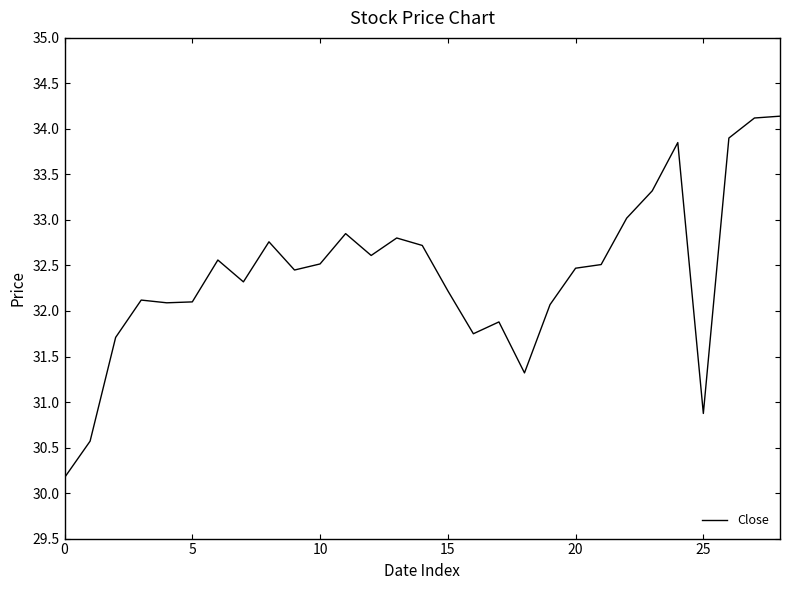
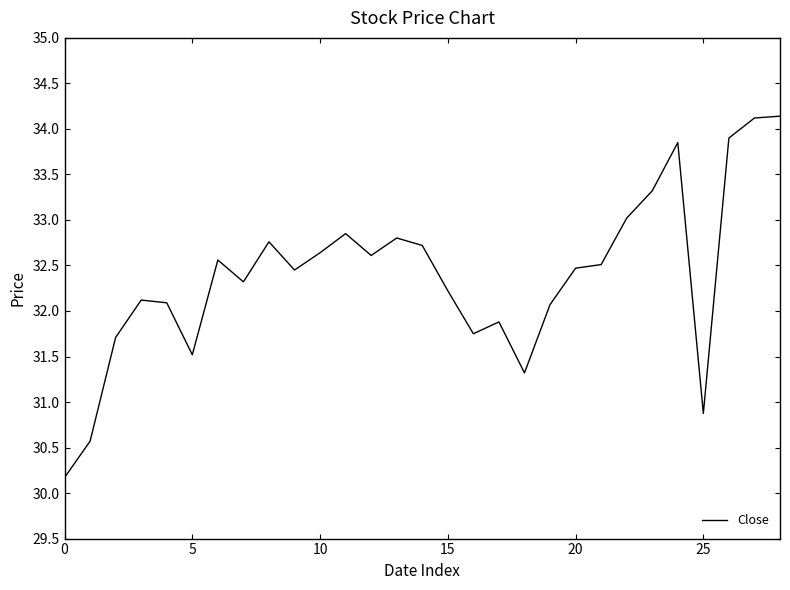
5: 32.1 -> 31.5
10: 32.5 -> 32.6
